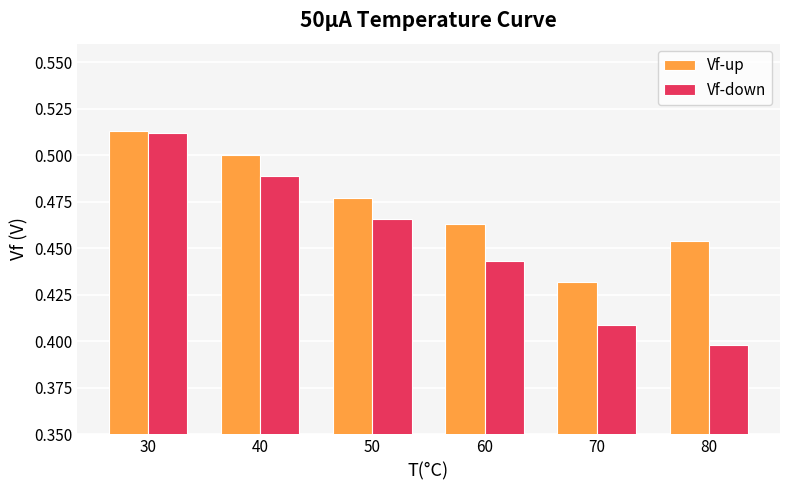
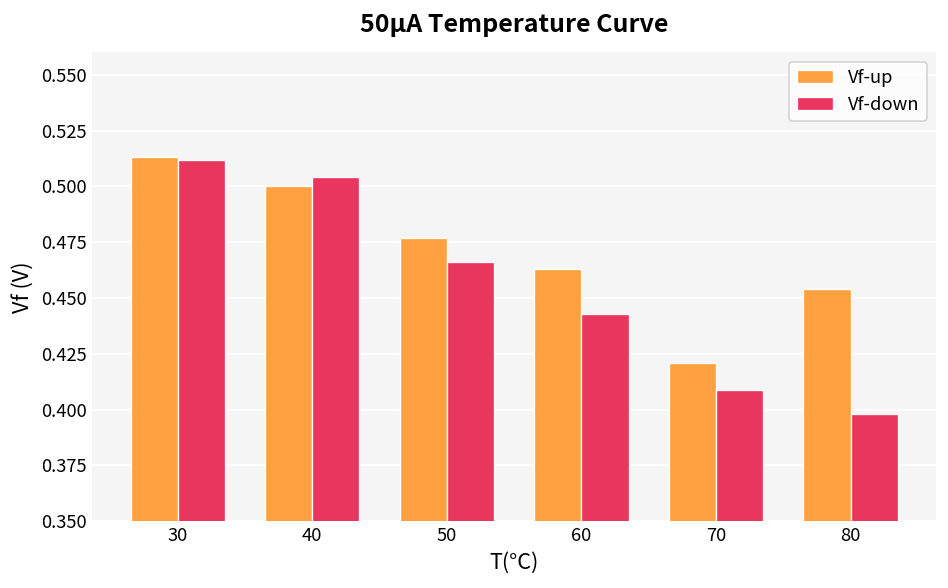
Vf-down, 40: 0.489 -> 0.504
Vf-up, 70: 0.432 -> 0.421
